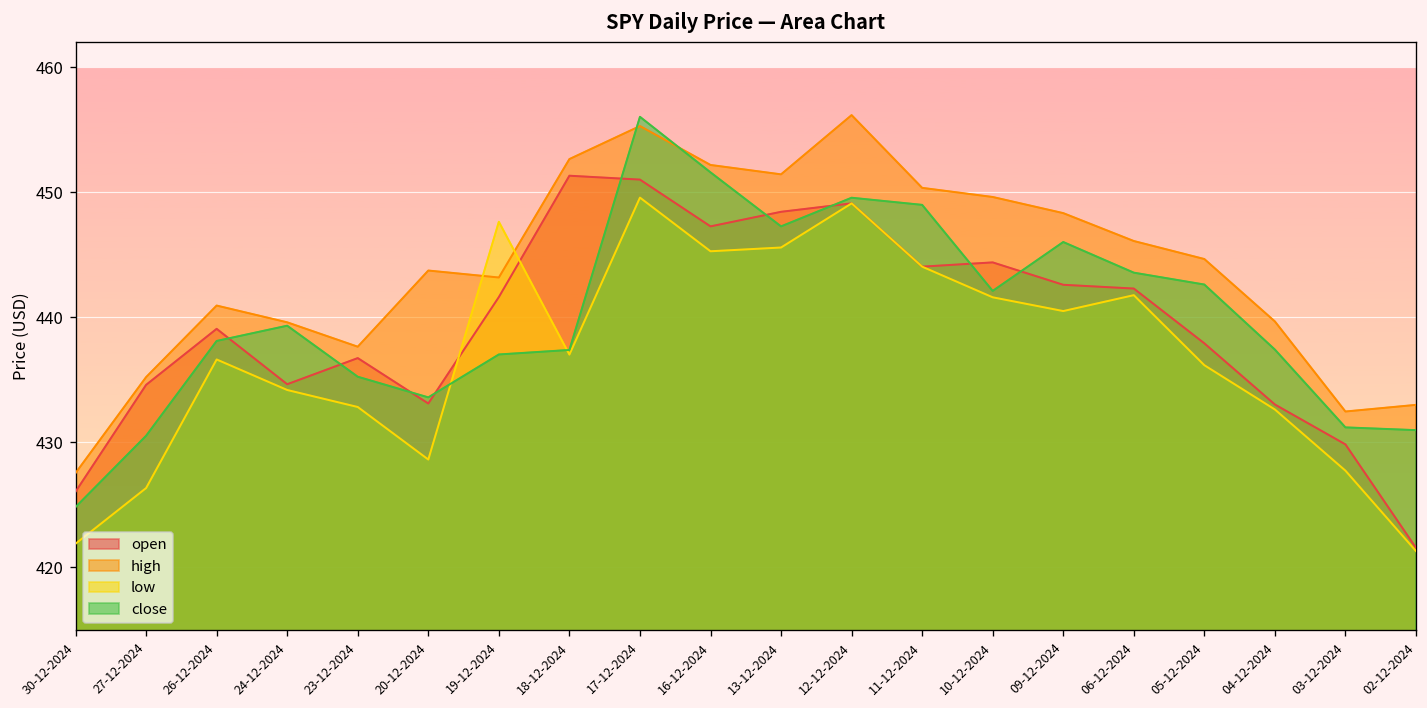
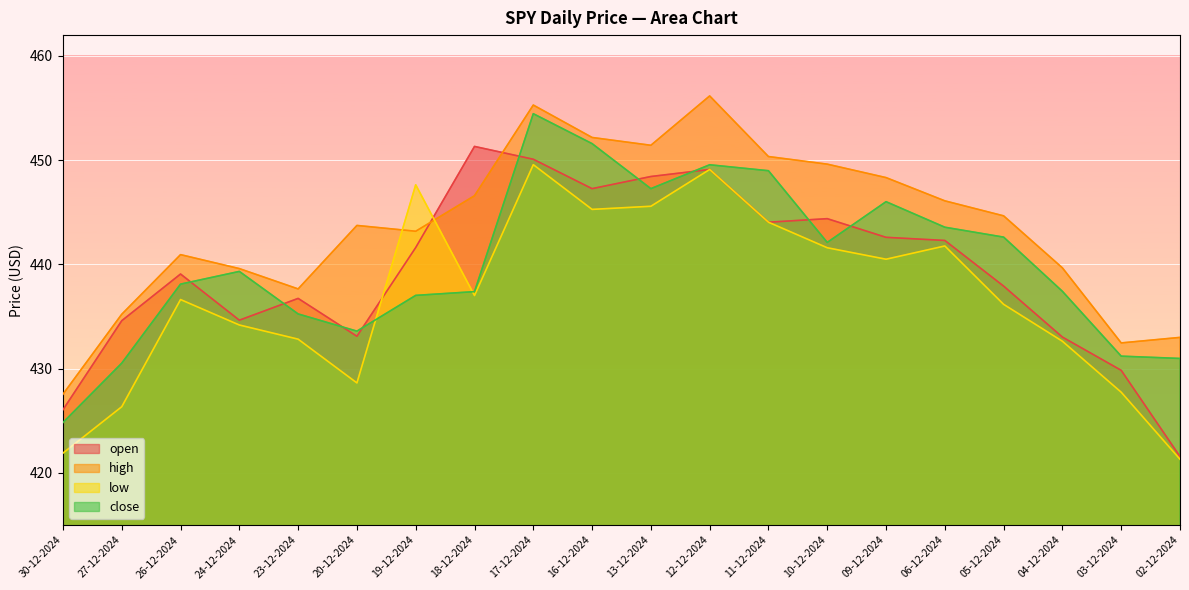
high, 18-12-2024: 452.7 -> 446.6
open, 17-12-2024: 451.0 -> 450.1
close, 17-12-2024: 456.0 -> 454.5
